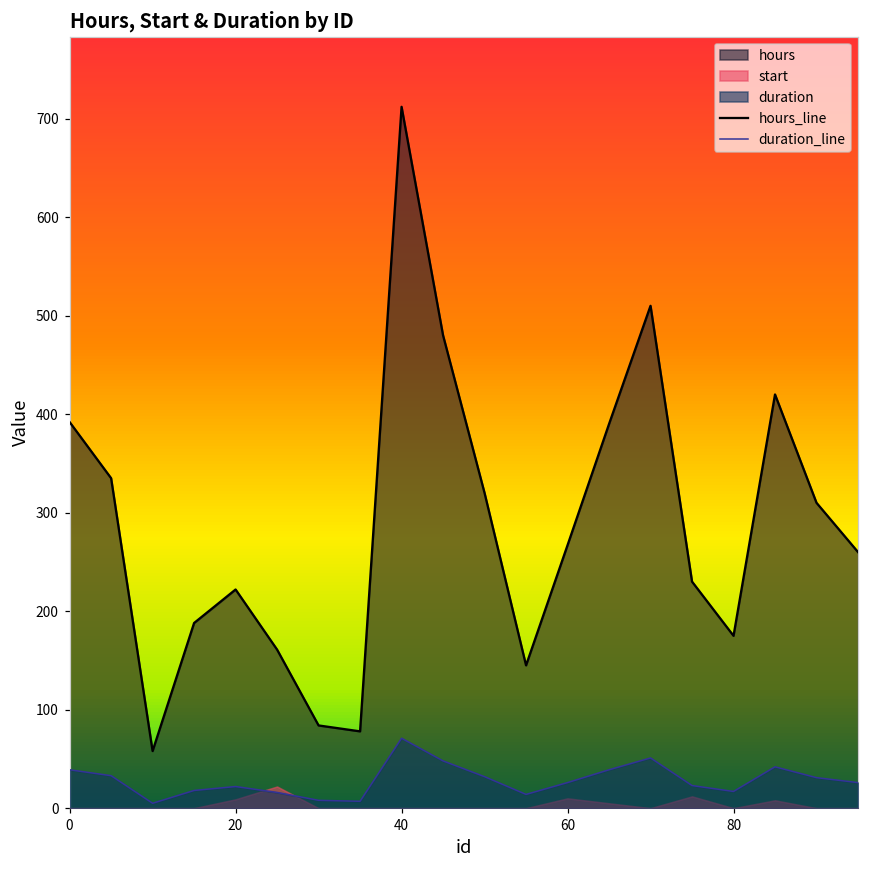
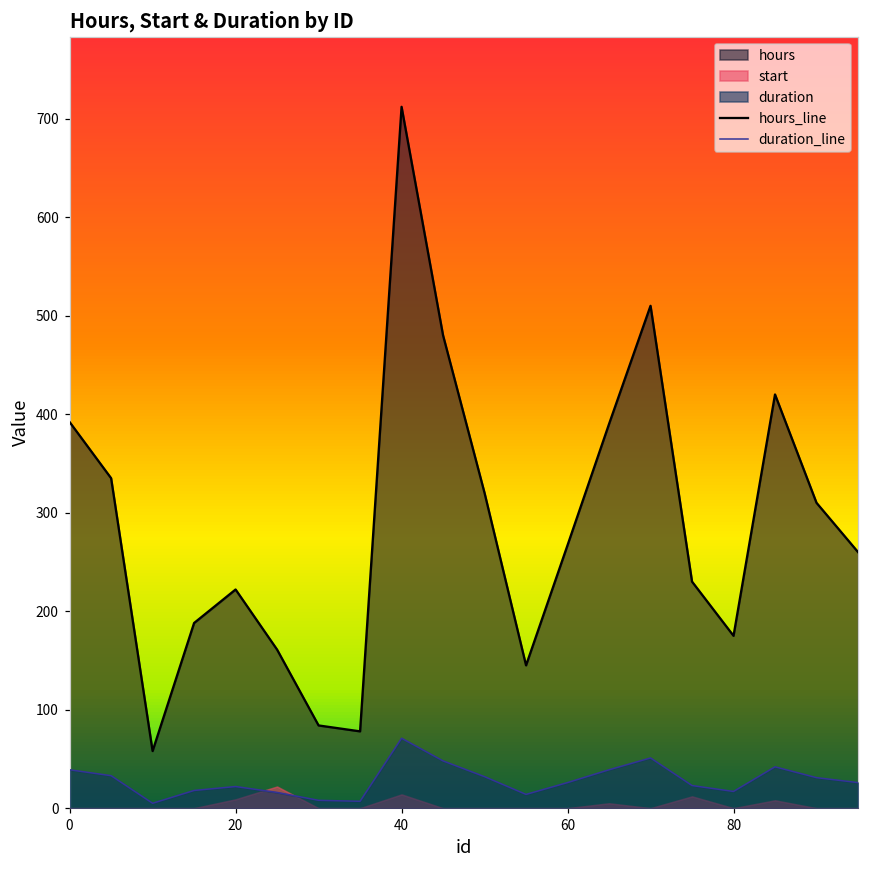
start, 40: 0 -> 10
start, 60: 10 -> 0
